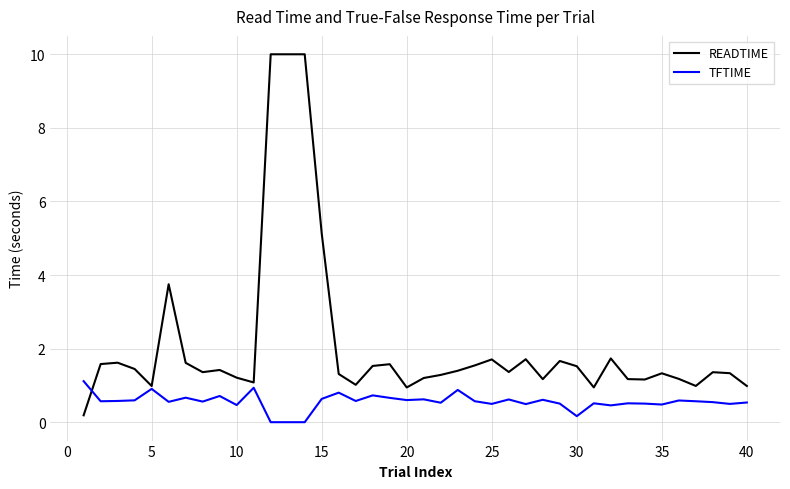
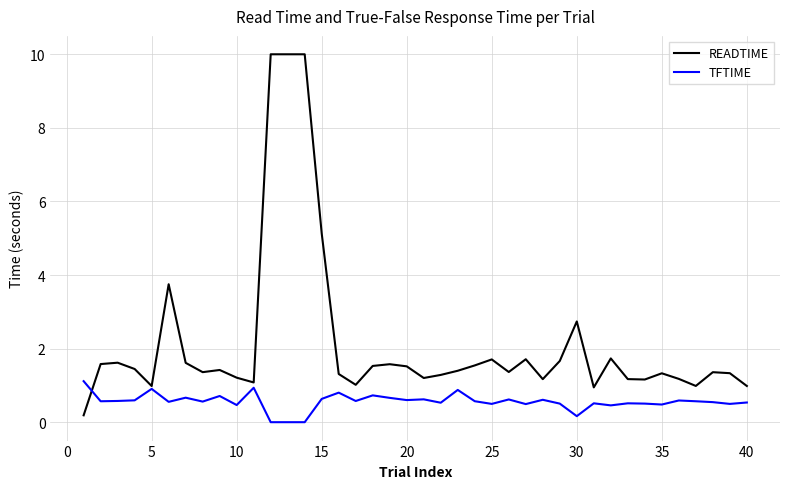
READTIME, 20: 0.9 -> 1.5
READTIME, 30: 1.5 -> 2.7
